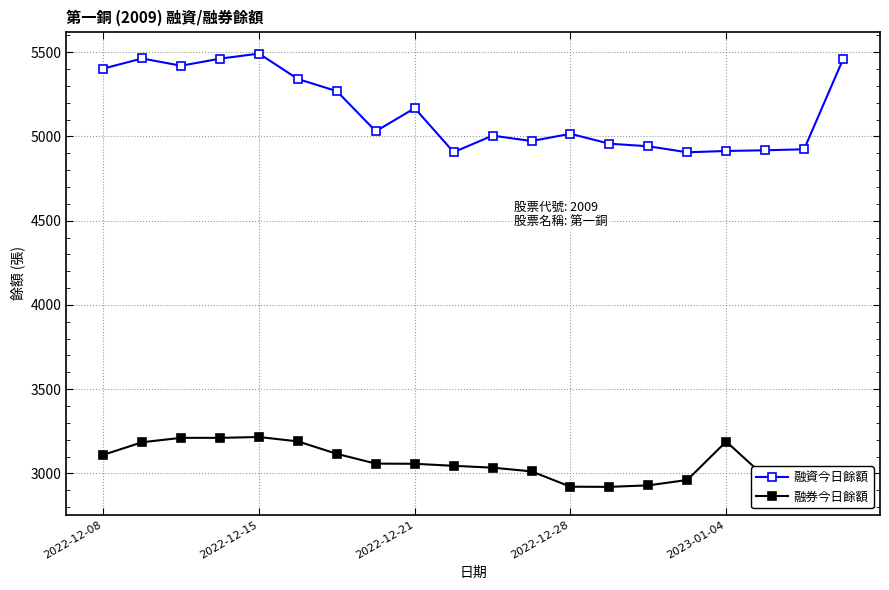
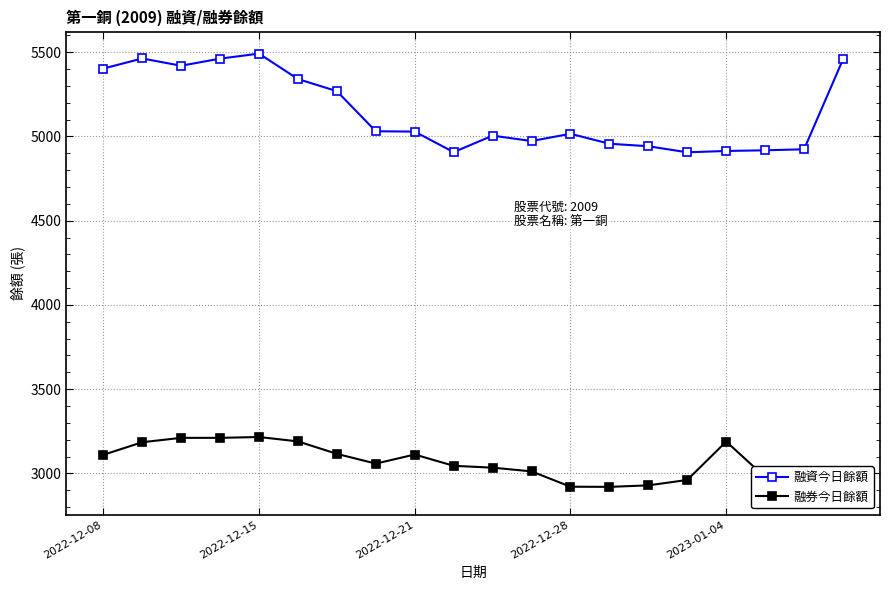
融資今日餘額, 2022-12-21: 5170 -> 5030
融券今日餘額, 2022-12-21: 3060 -> 3110
